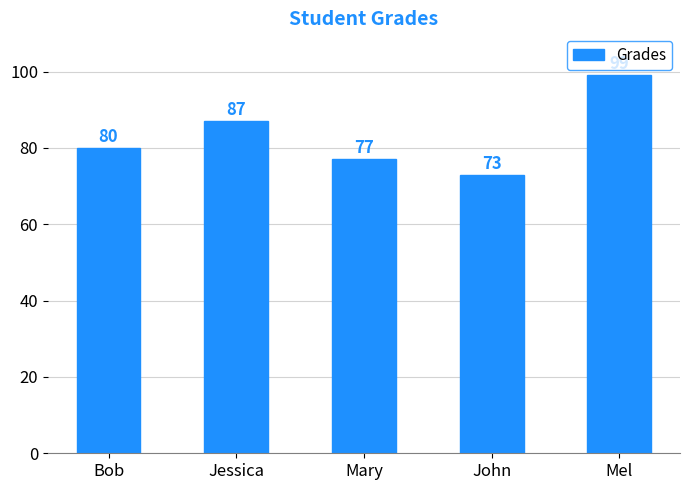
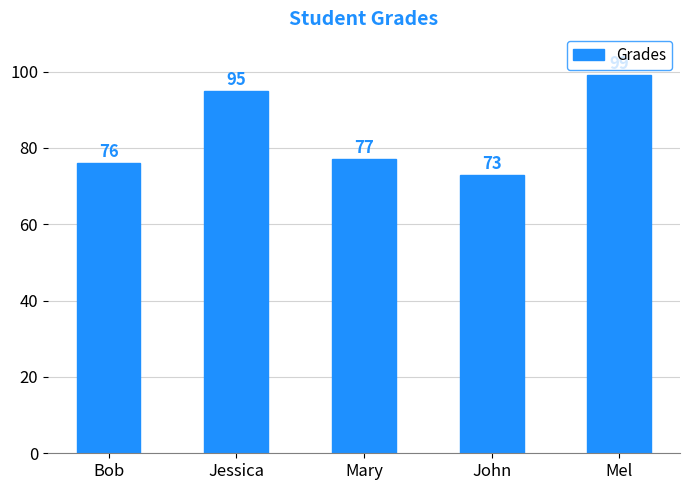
Bob: 80 -> 76
Jessica: 87 -> 95
